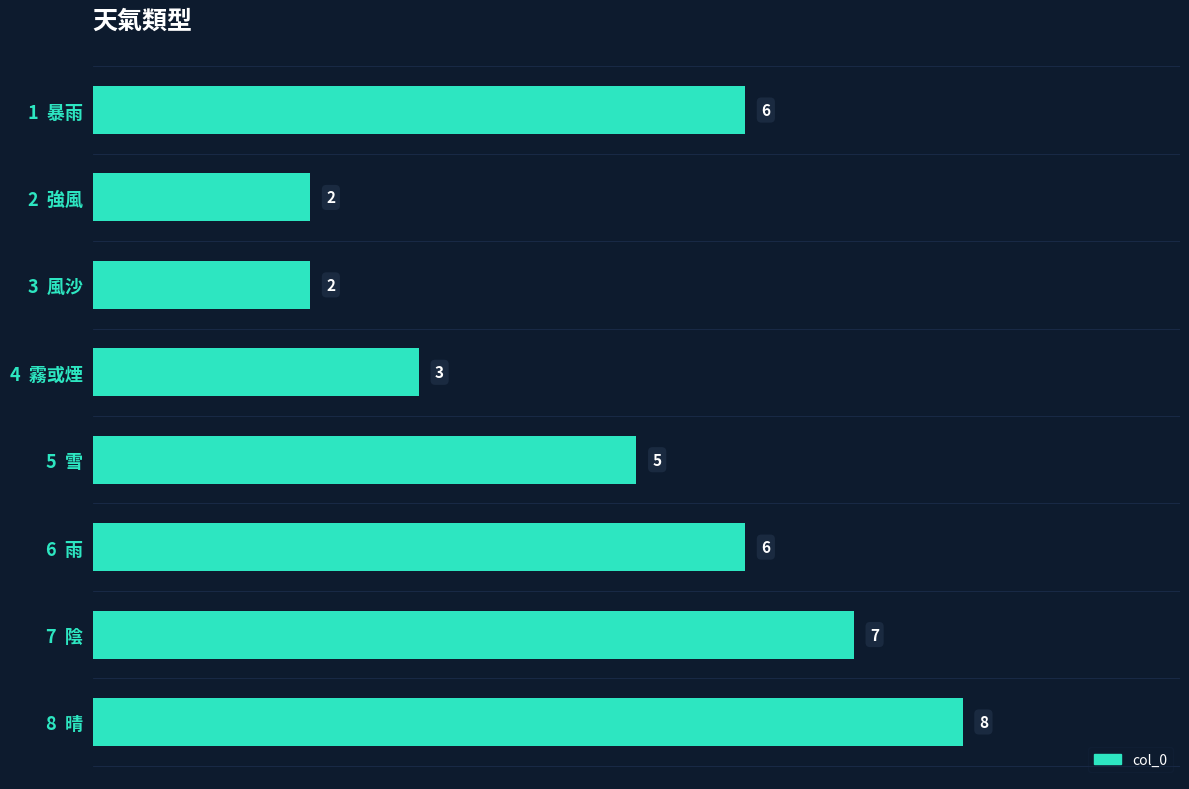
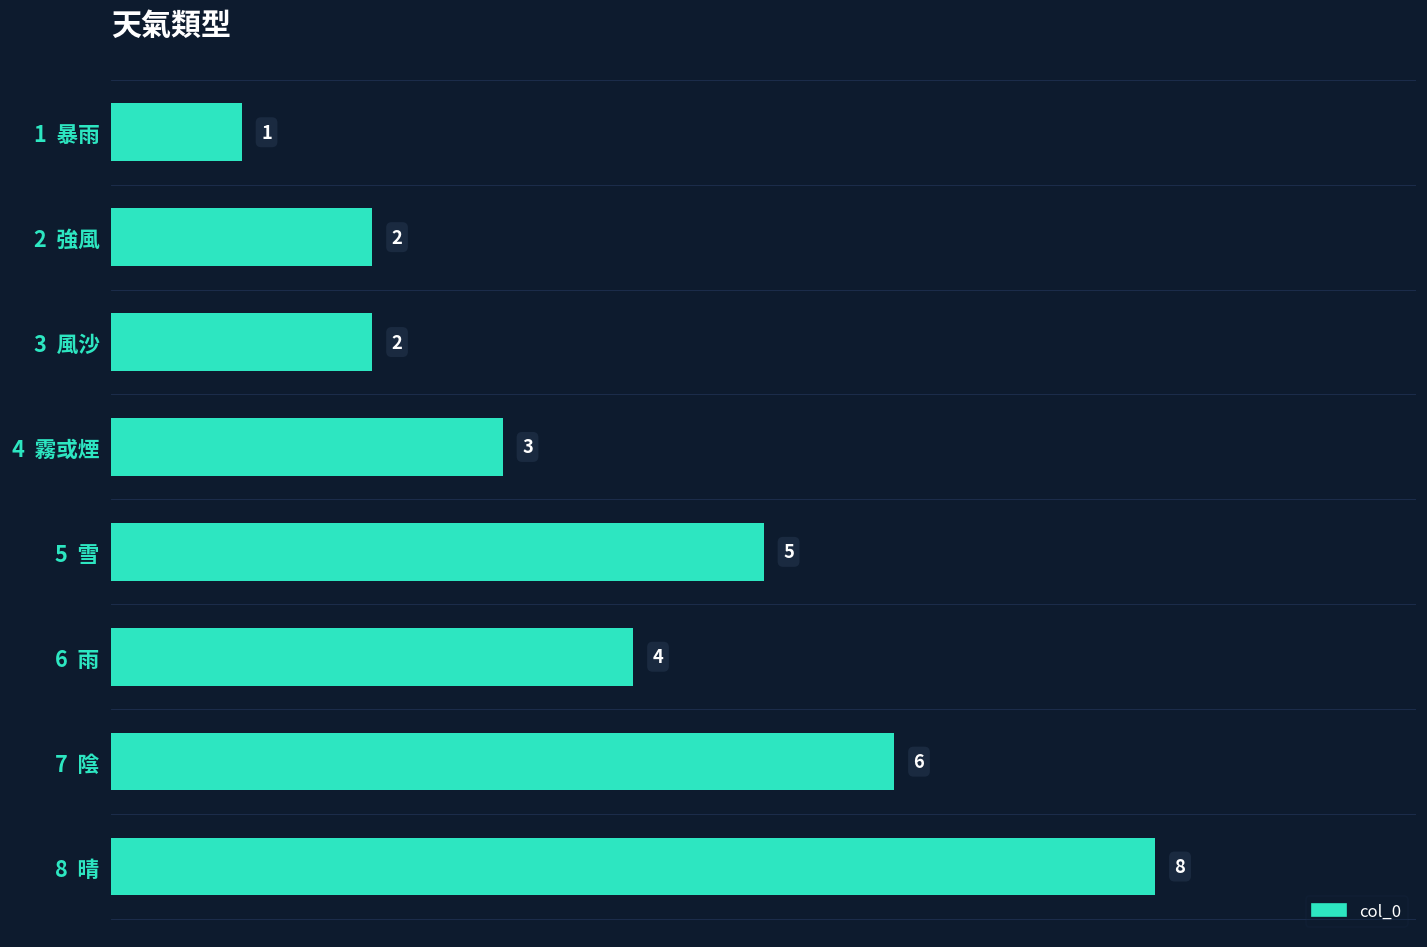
1 暴雨: 6 -> 1
6 雨: 6 -> 4
7 陰: 7 -> 6
